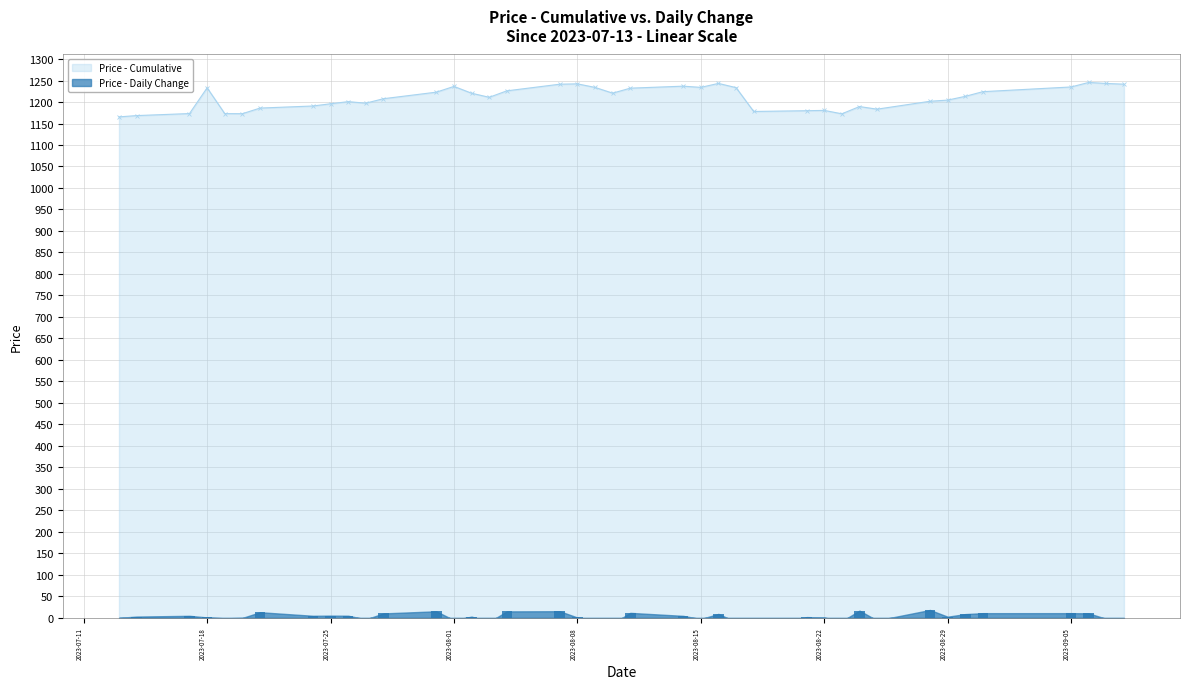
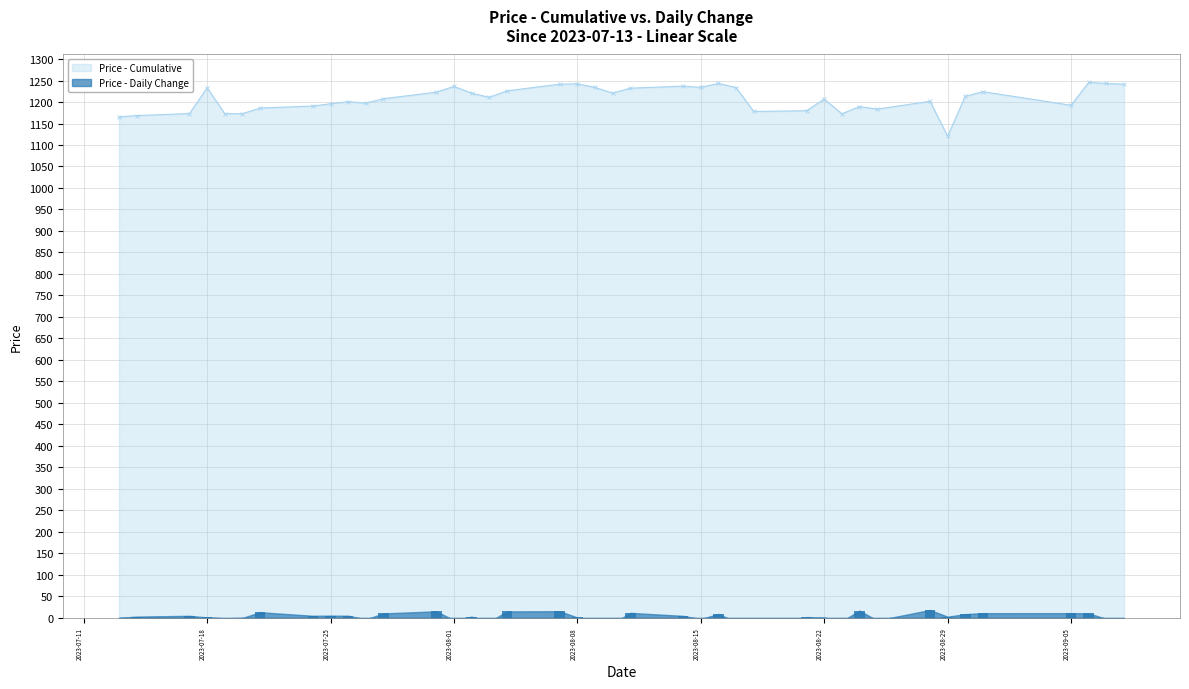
Price - Cumulative, 2023-08-22: 1180 -> 1210
Price - Cumulative, 2023-08-29: 1200 -> 1120
Price - Cumulative, 2023-09-05: 1230 -> 1190
